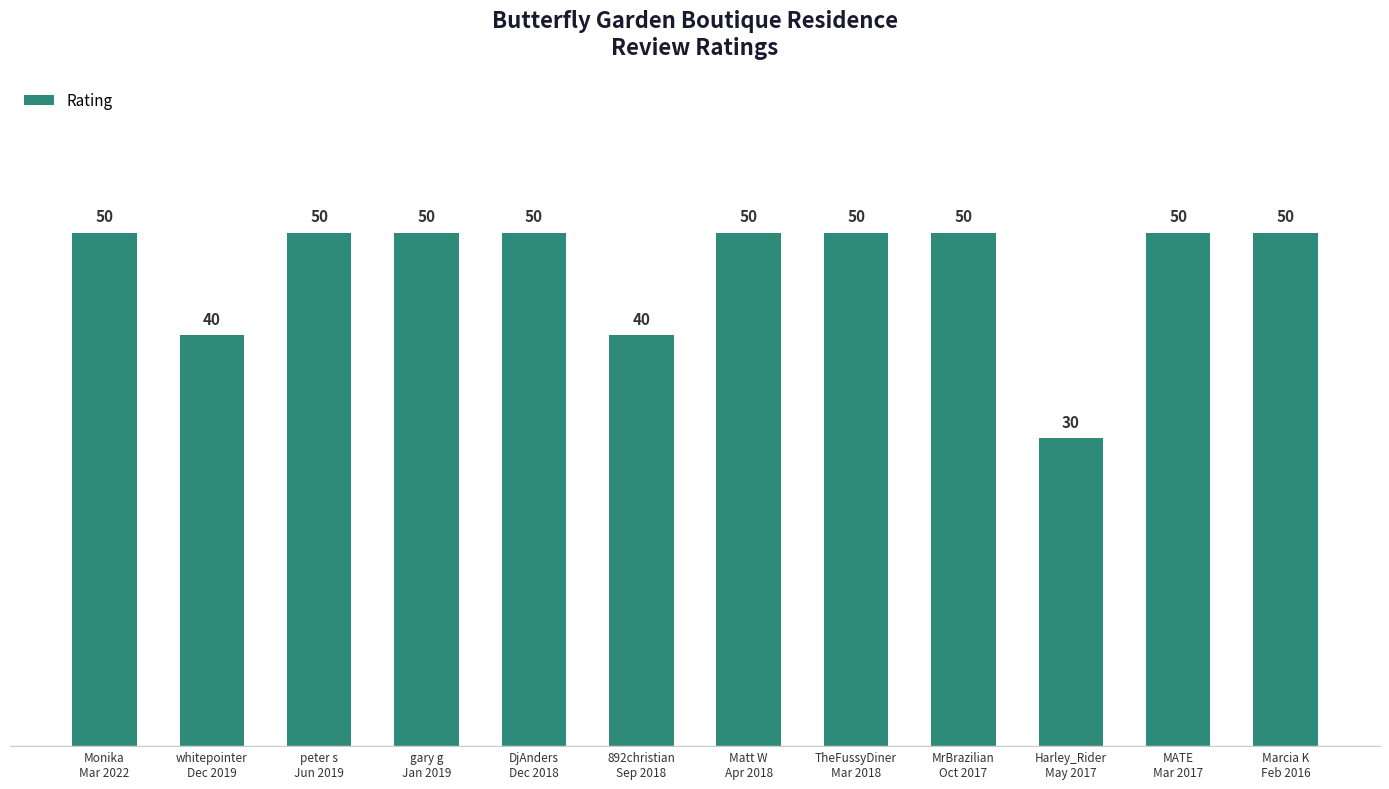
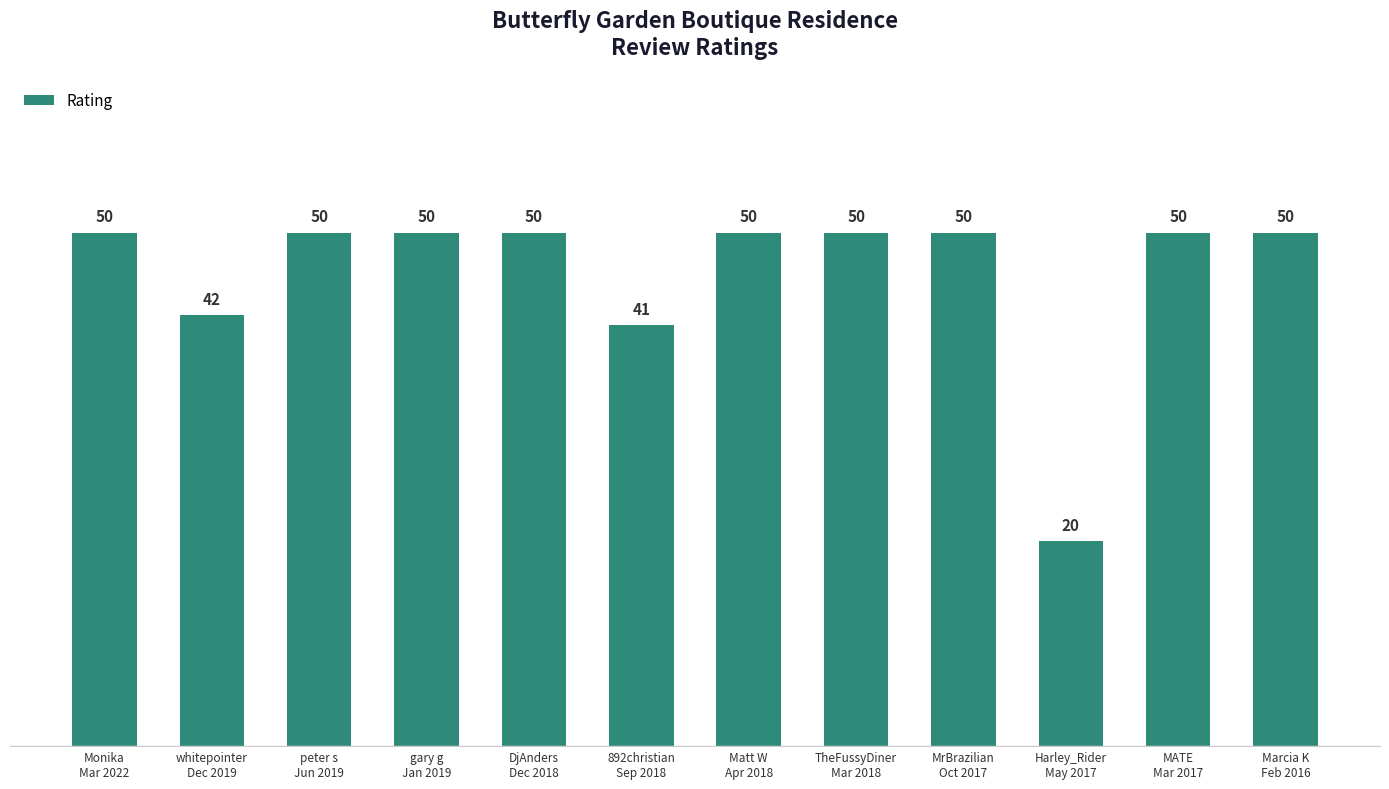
whitepointer Dec 2019: 40 -> 42
892christian Sep 2018: 40 -> 41
Harley_Rider May 2017: 30 -> 20
